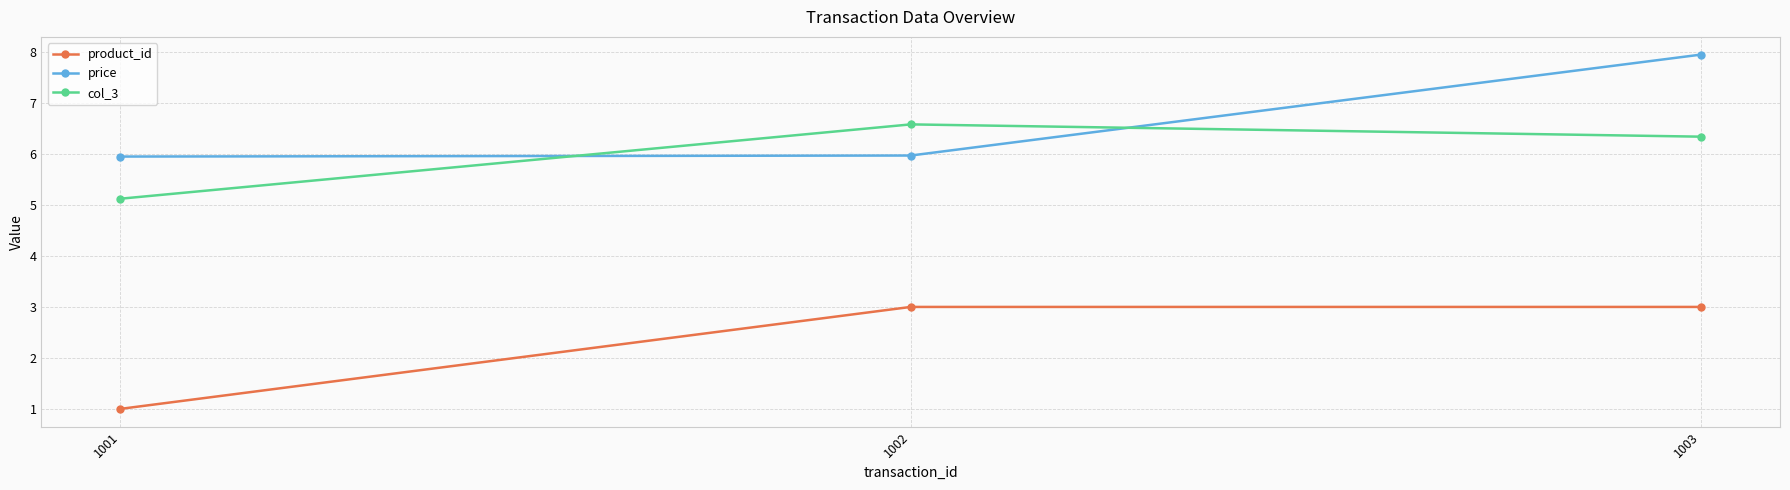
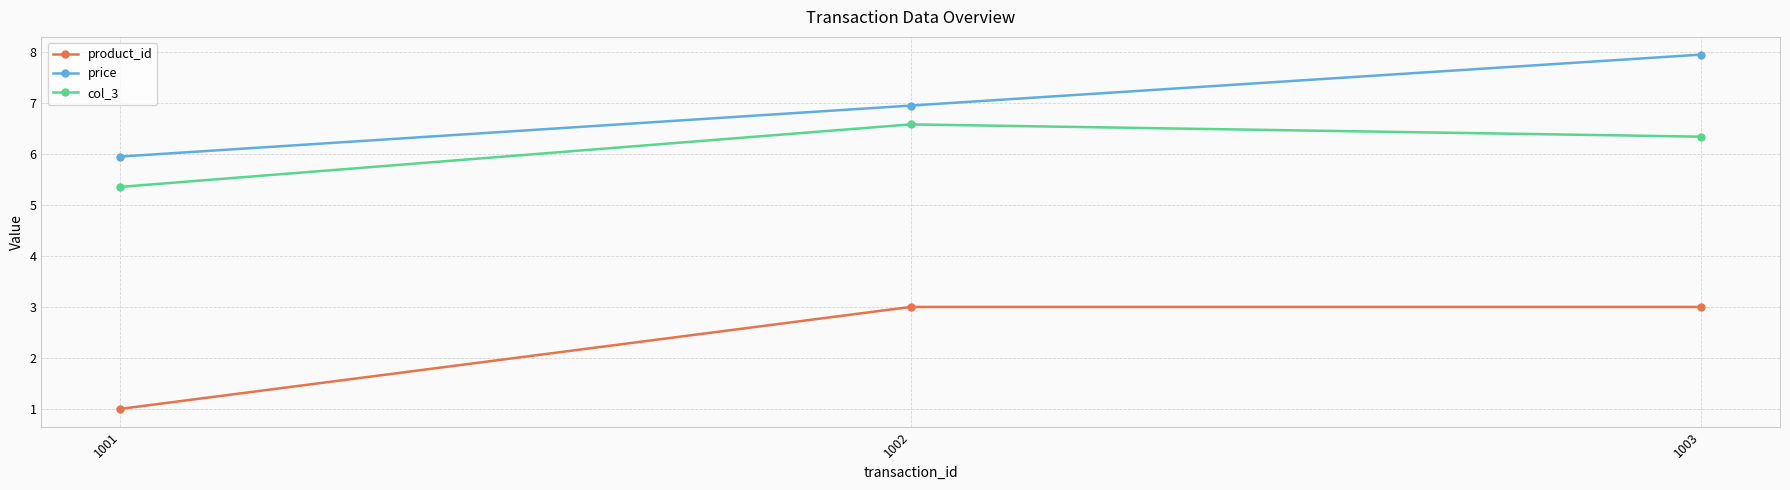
col_3, 1001: 5.1 -> 5.4
price, 1002: 6.0 -> 7.0
